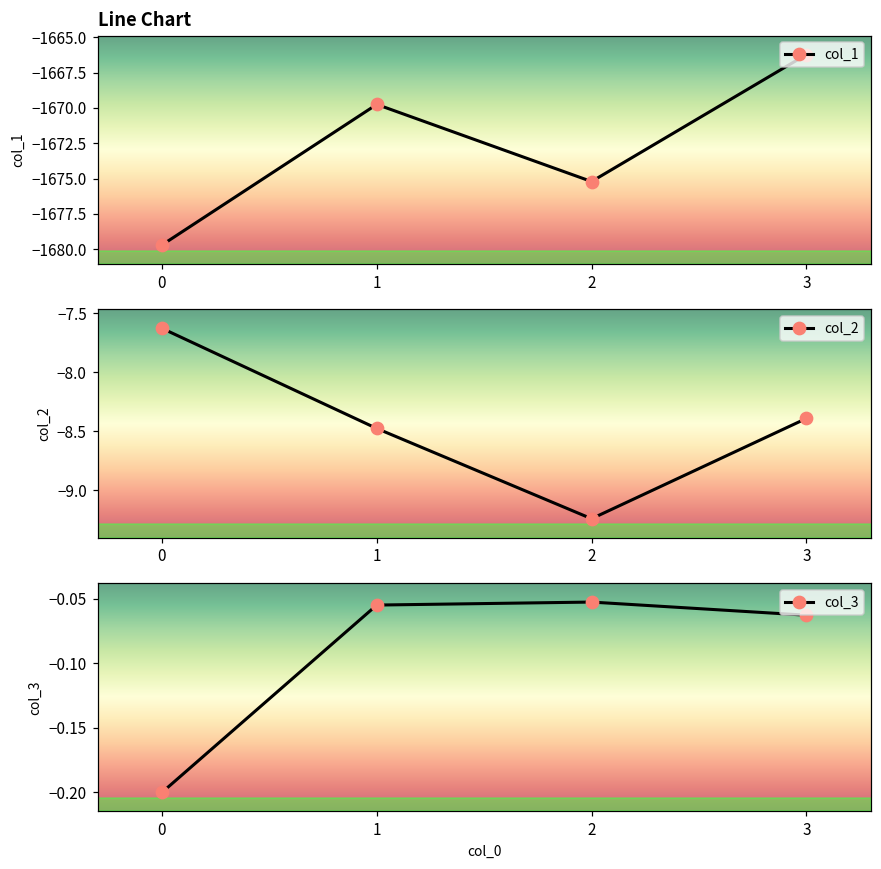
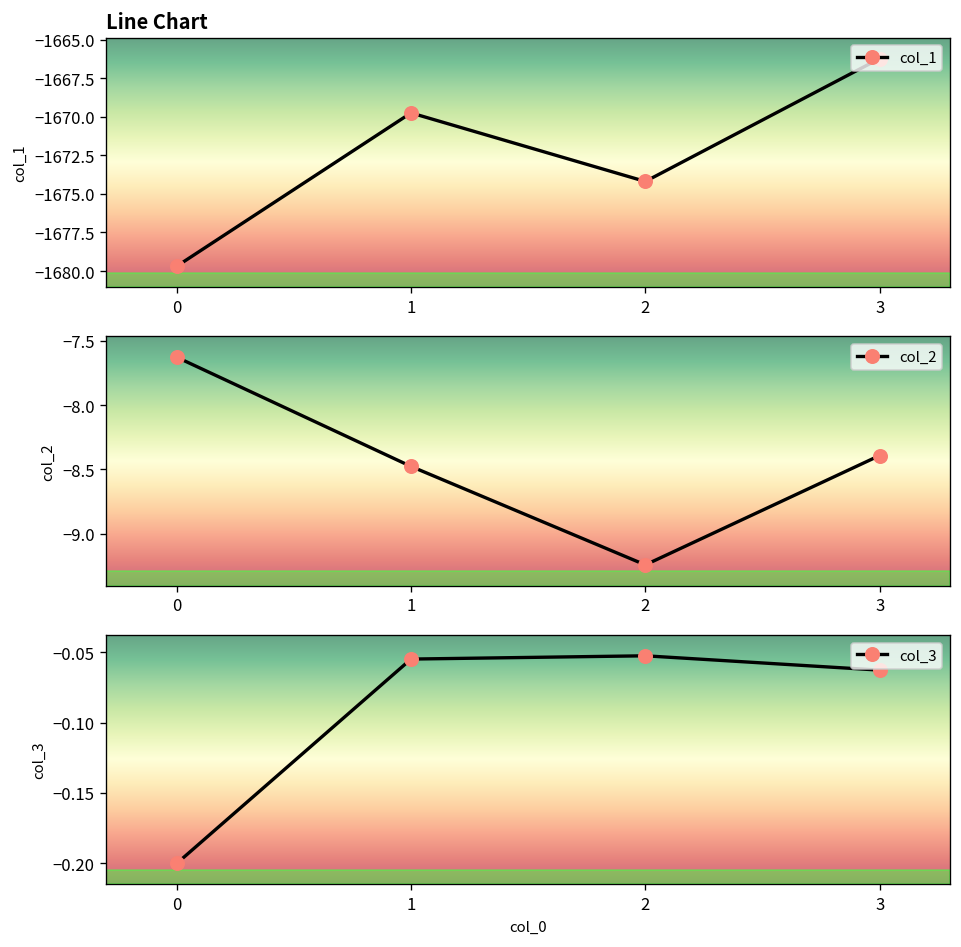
Line Chart, 2: -1675.2 -> -1674.2
